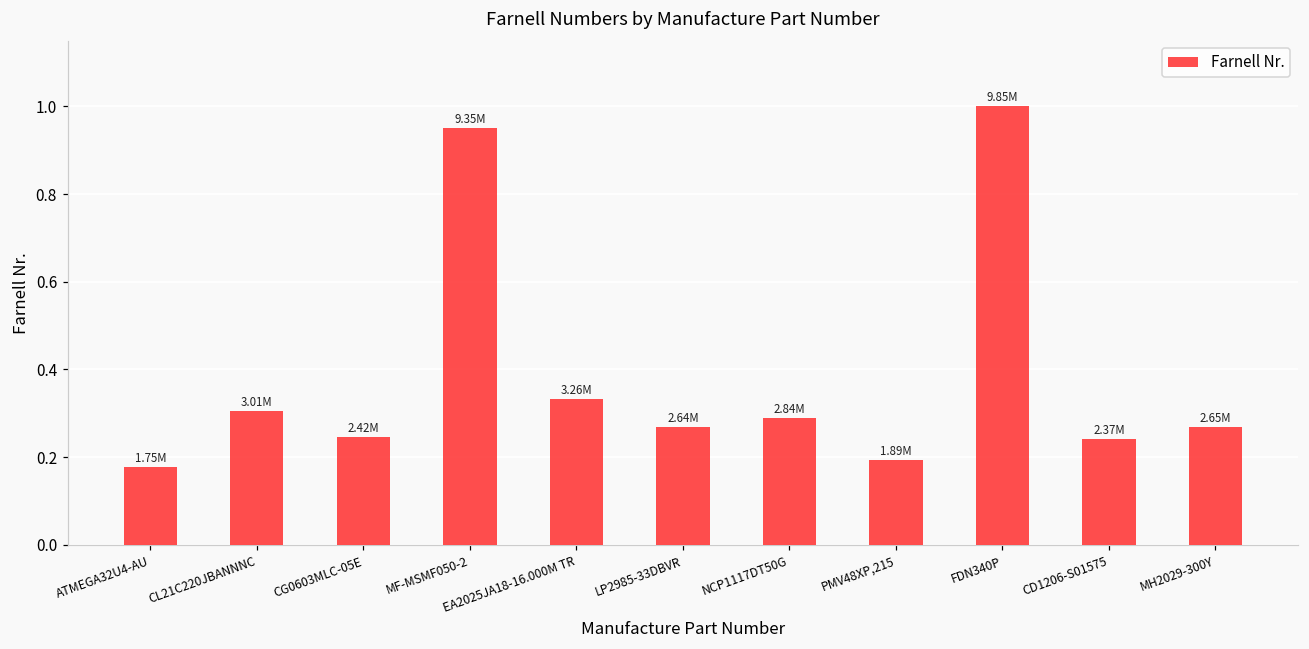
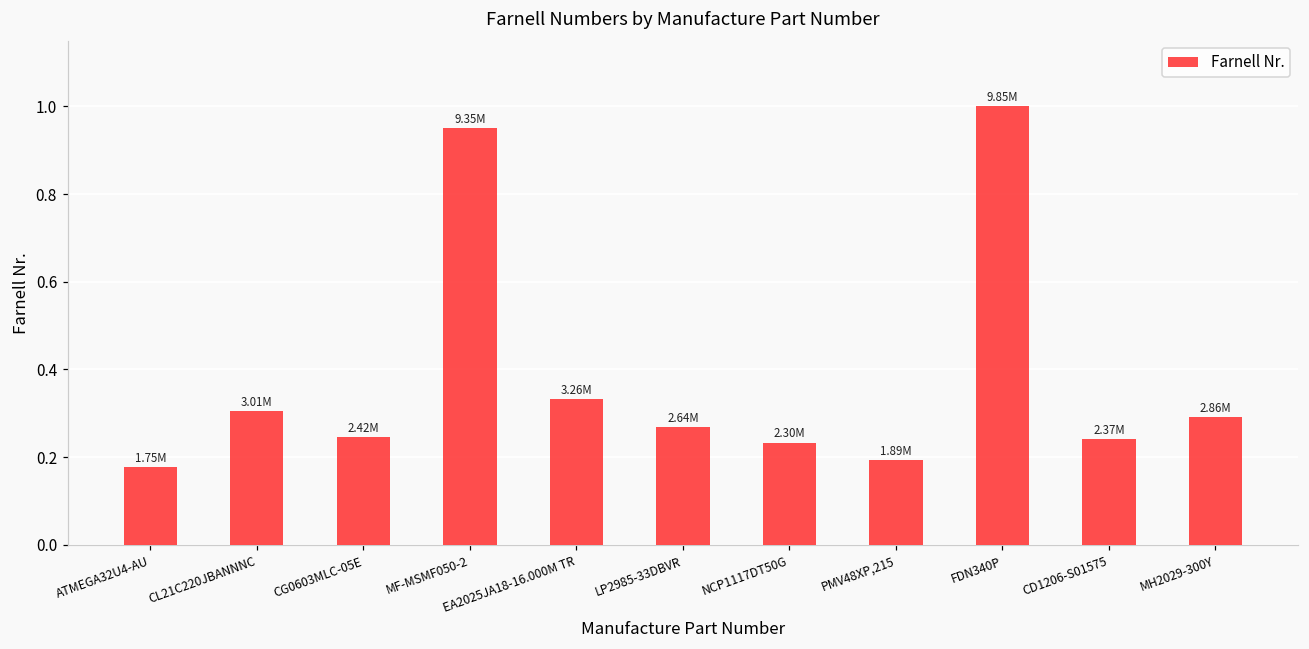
NCP1117DT50G: 2.84M -> 2.30M
MH2029-300Y: 2.65M -> 2.86M
